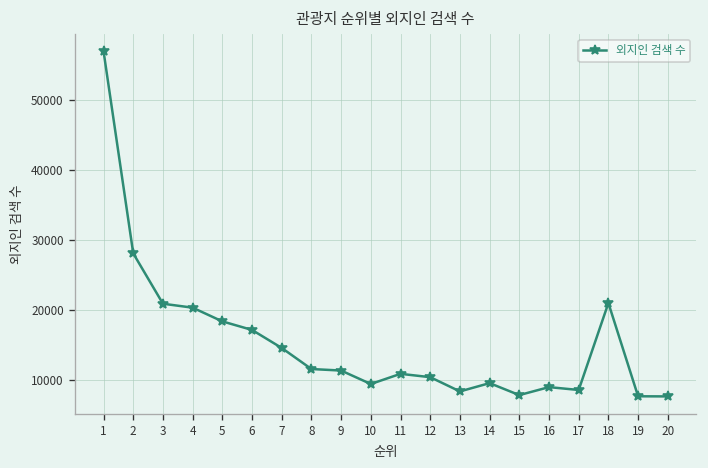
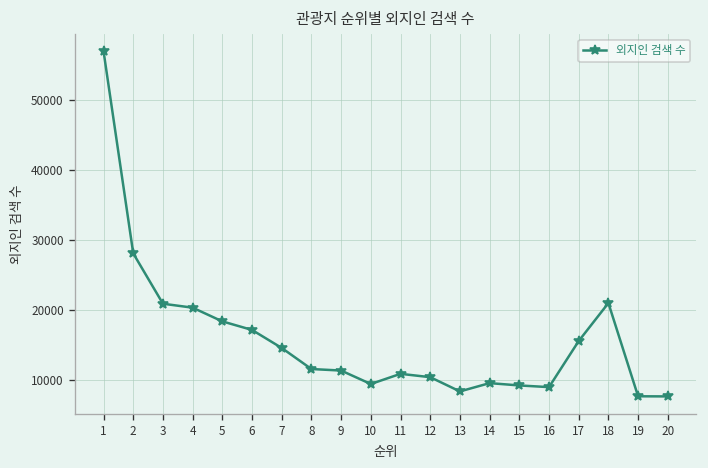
15: 8000 -> 9000
17: 9000 -> 16000
